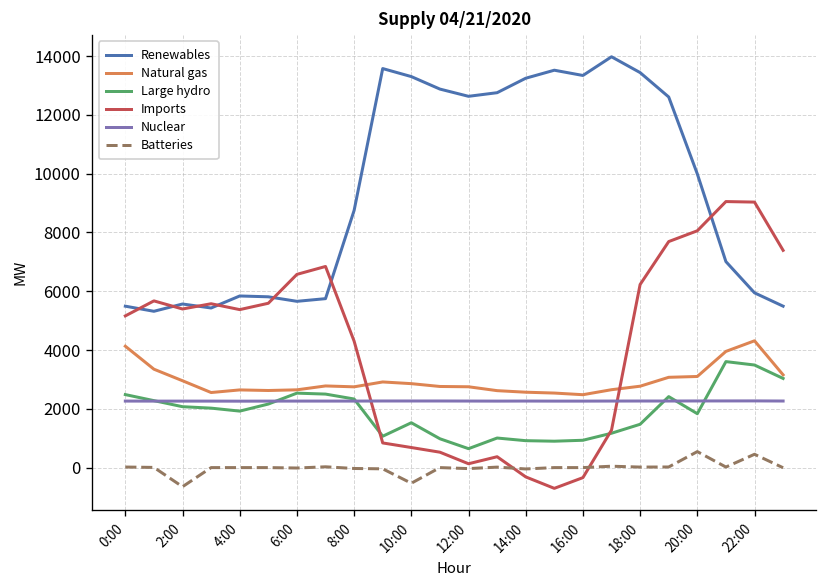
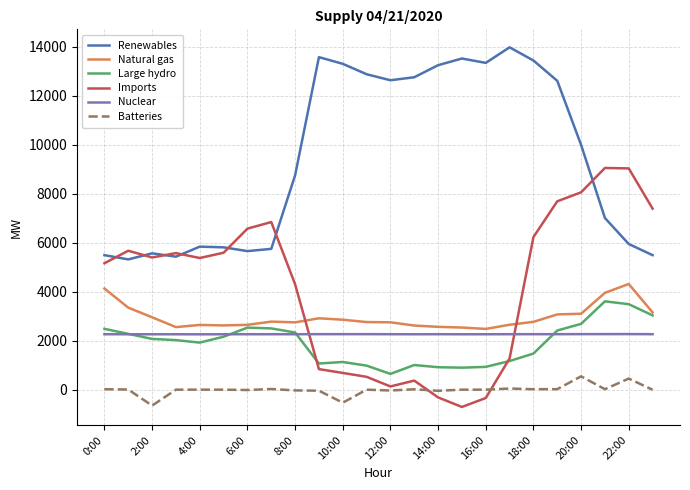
Large hydro, 10:00: 1500 -> 1100
Large hydro, 20:00: 1800 -> 2700
